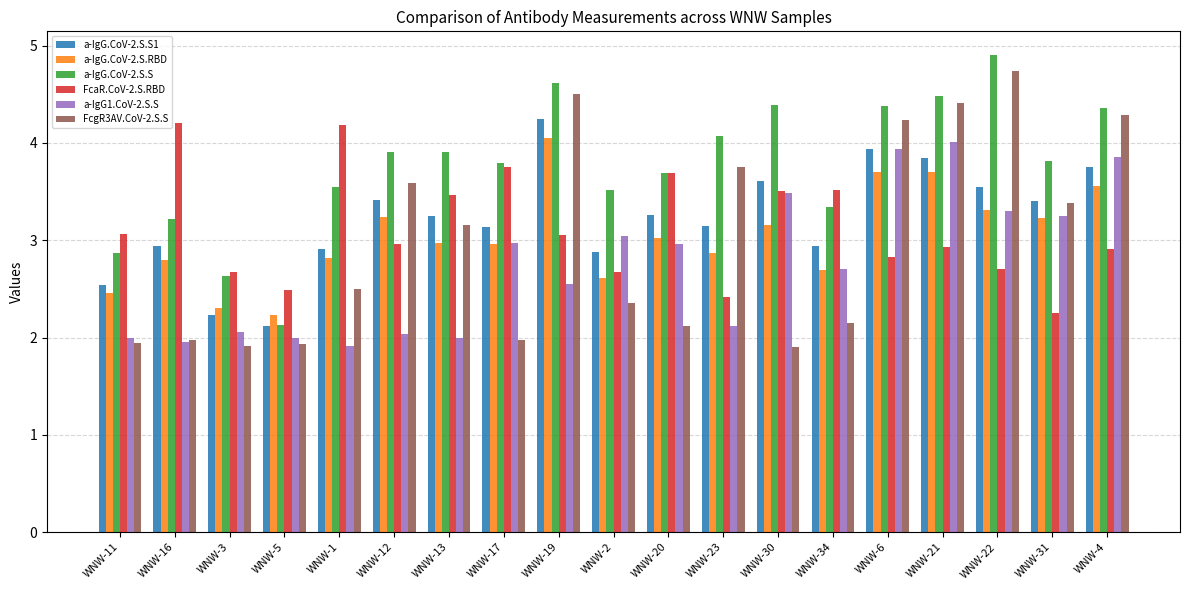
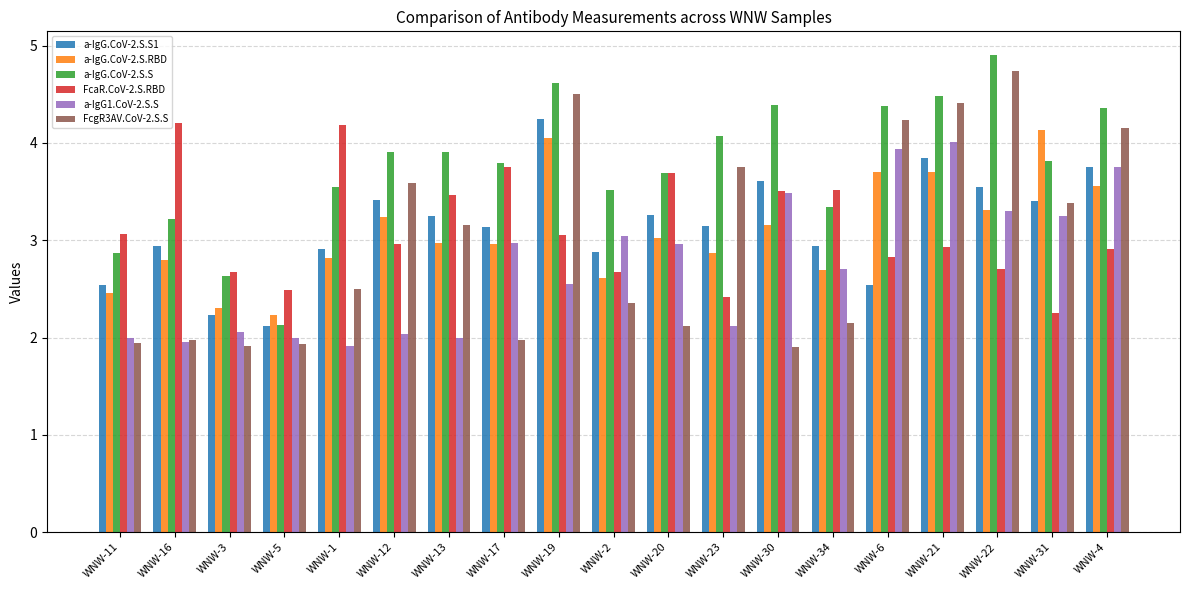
a-IgG.CoV-2.S.S1, WNW-6: 3.9 -> 2.5
a-IgG.CoV-2.S.RBD, WNW-31: 3.2 -> 4.1
a-IgG1.CoV-2.S.S, WNW-4: 3.9 -> 3.8
FcgR3AV.CoV-2.S.S, WNW-4: 4.3 -> 4.2
